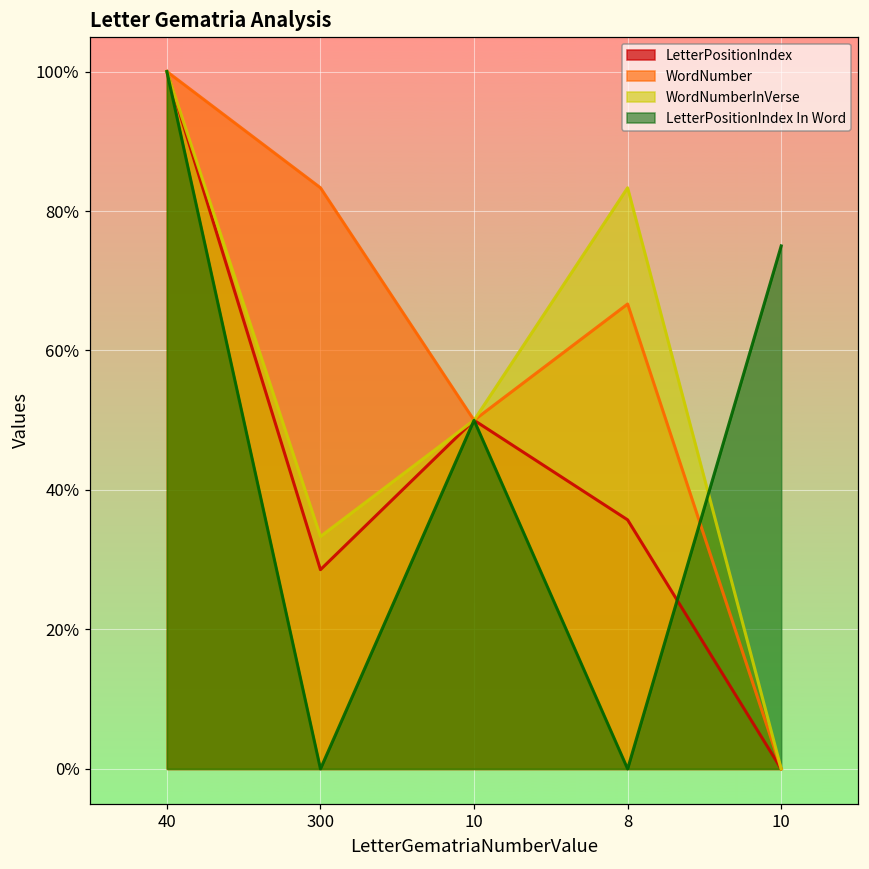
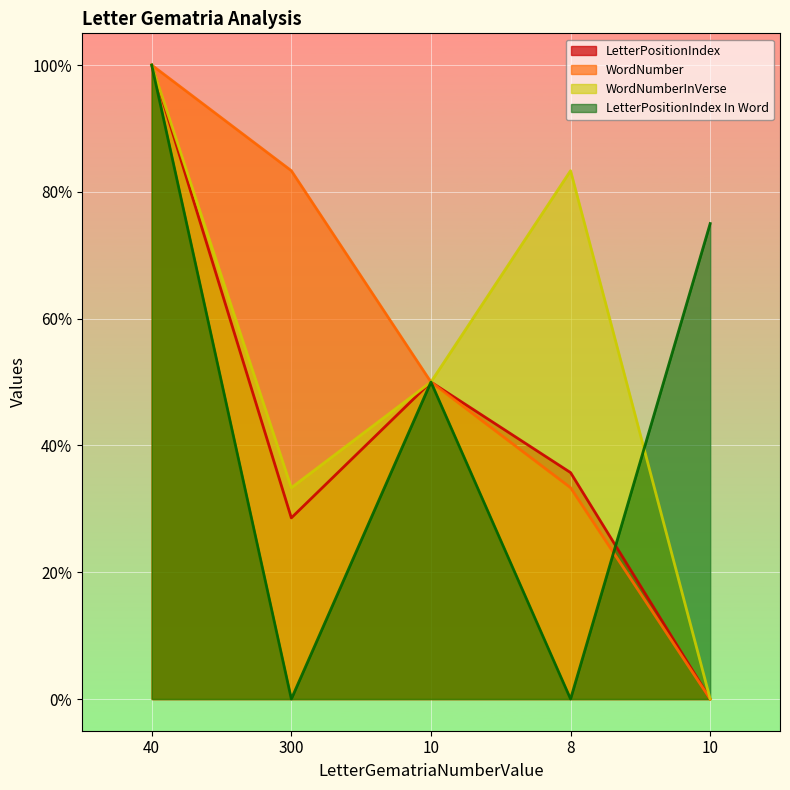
WordNumber, 8: 67% -> 33%
